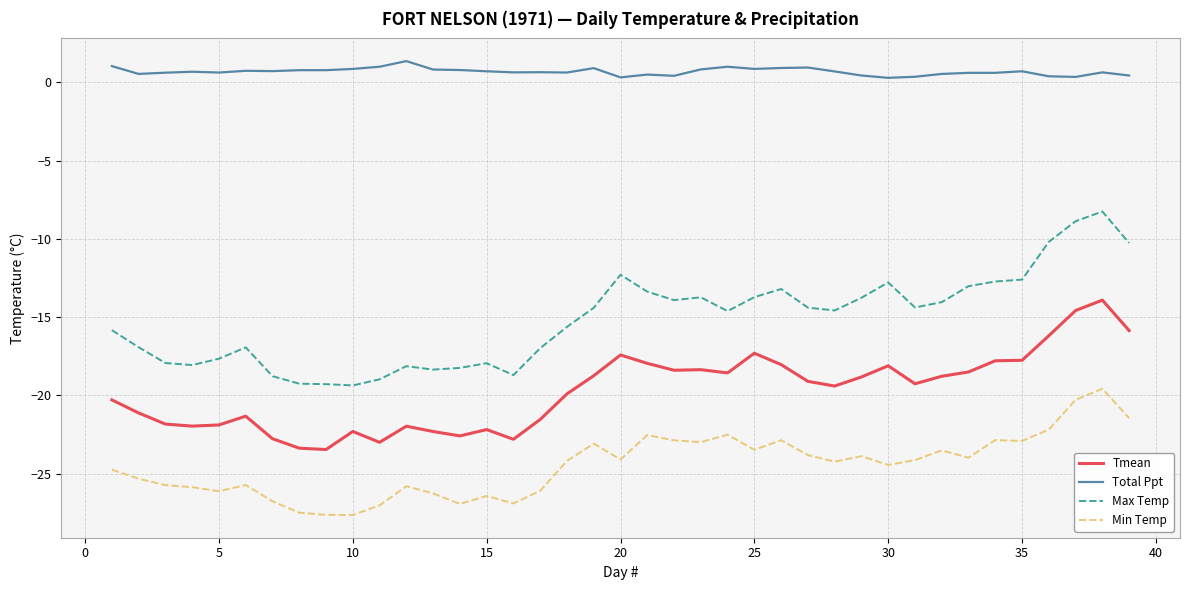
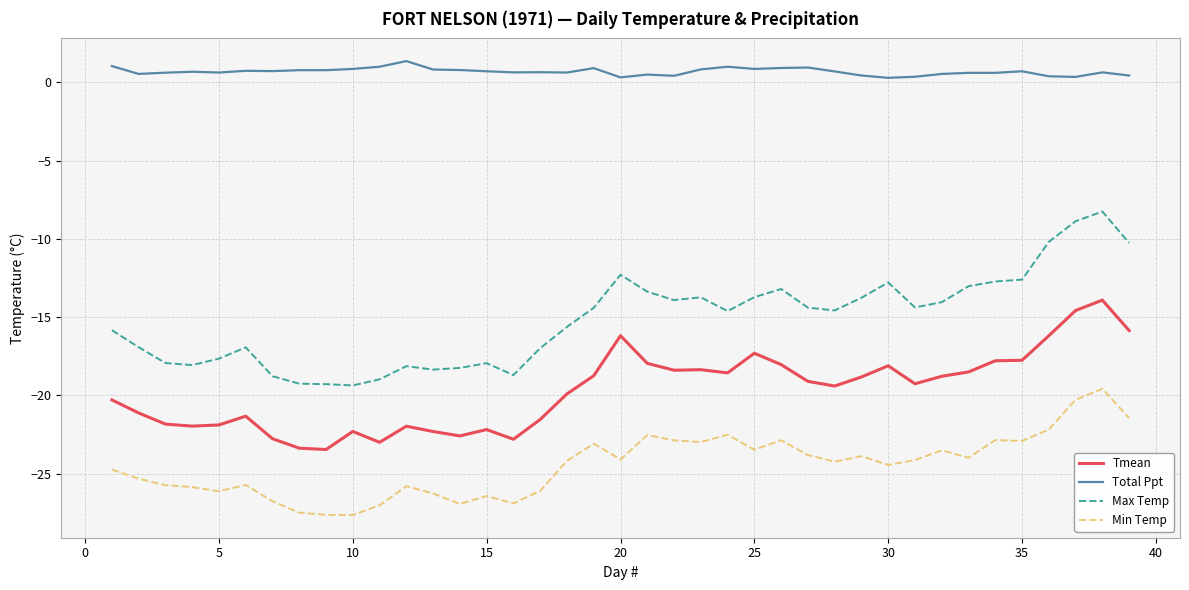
Tmean, 20: -17.4 -> -16.2
